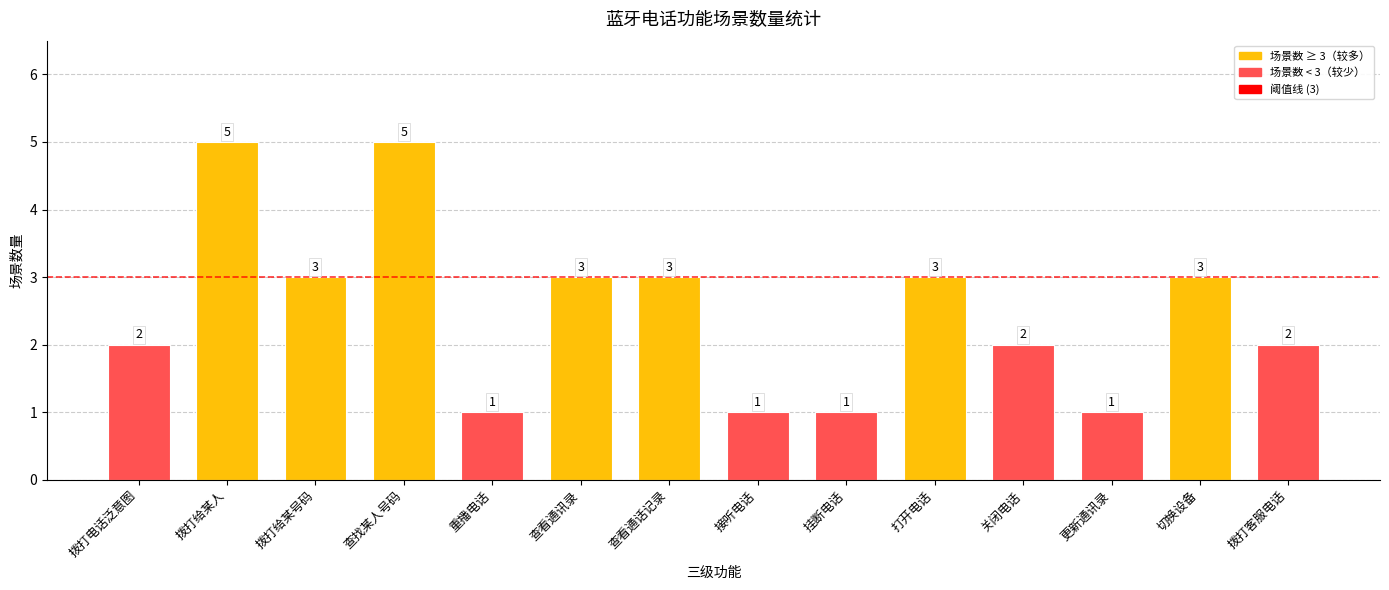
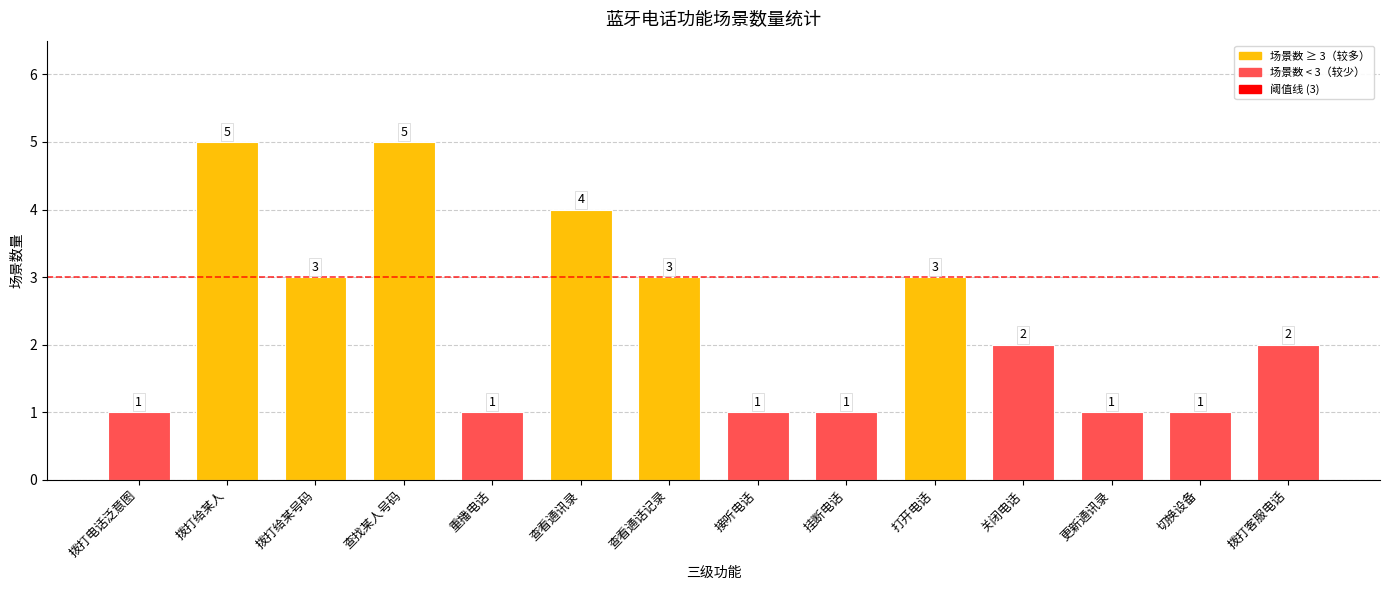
拨打电话泛意图: 2 -> 1
查看通讯录: 3 -> 4
切换设备: 3 -> 1
